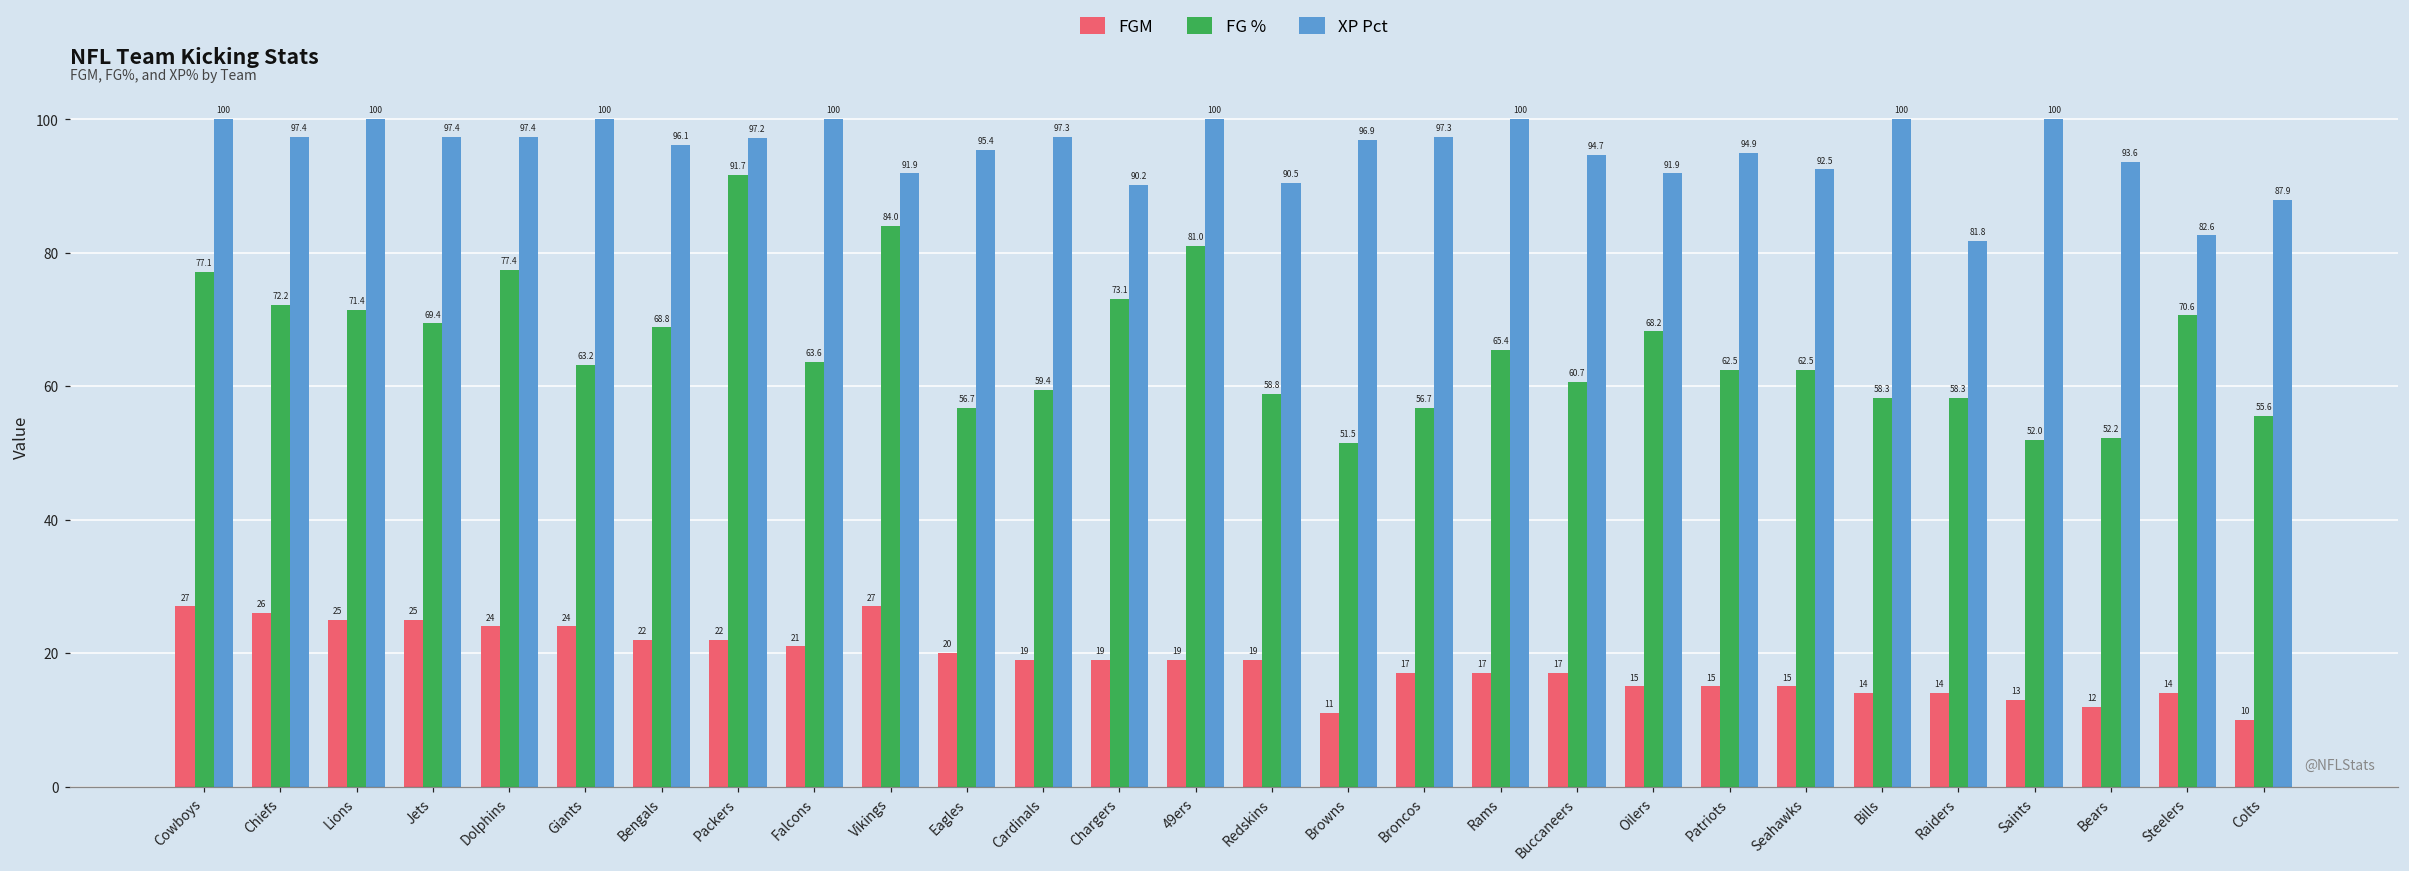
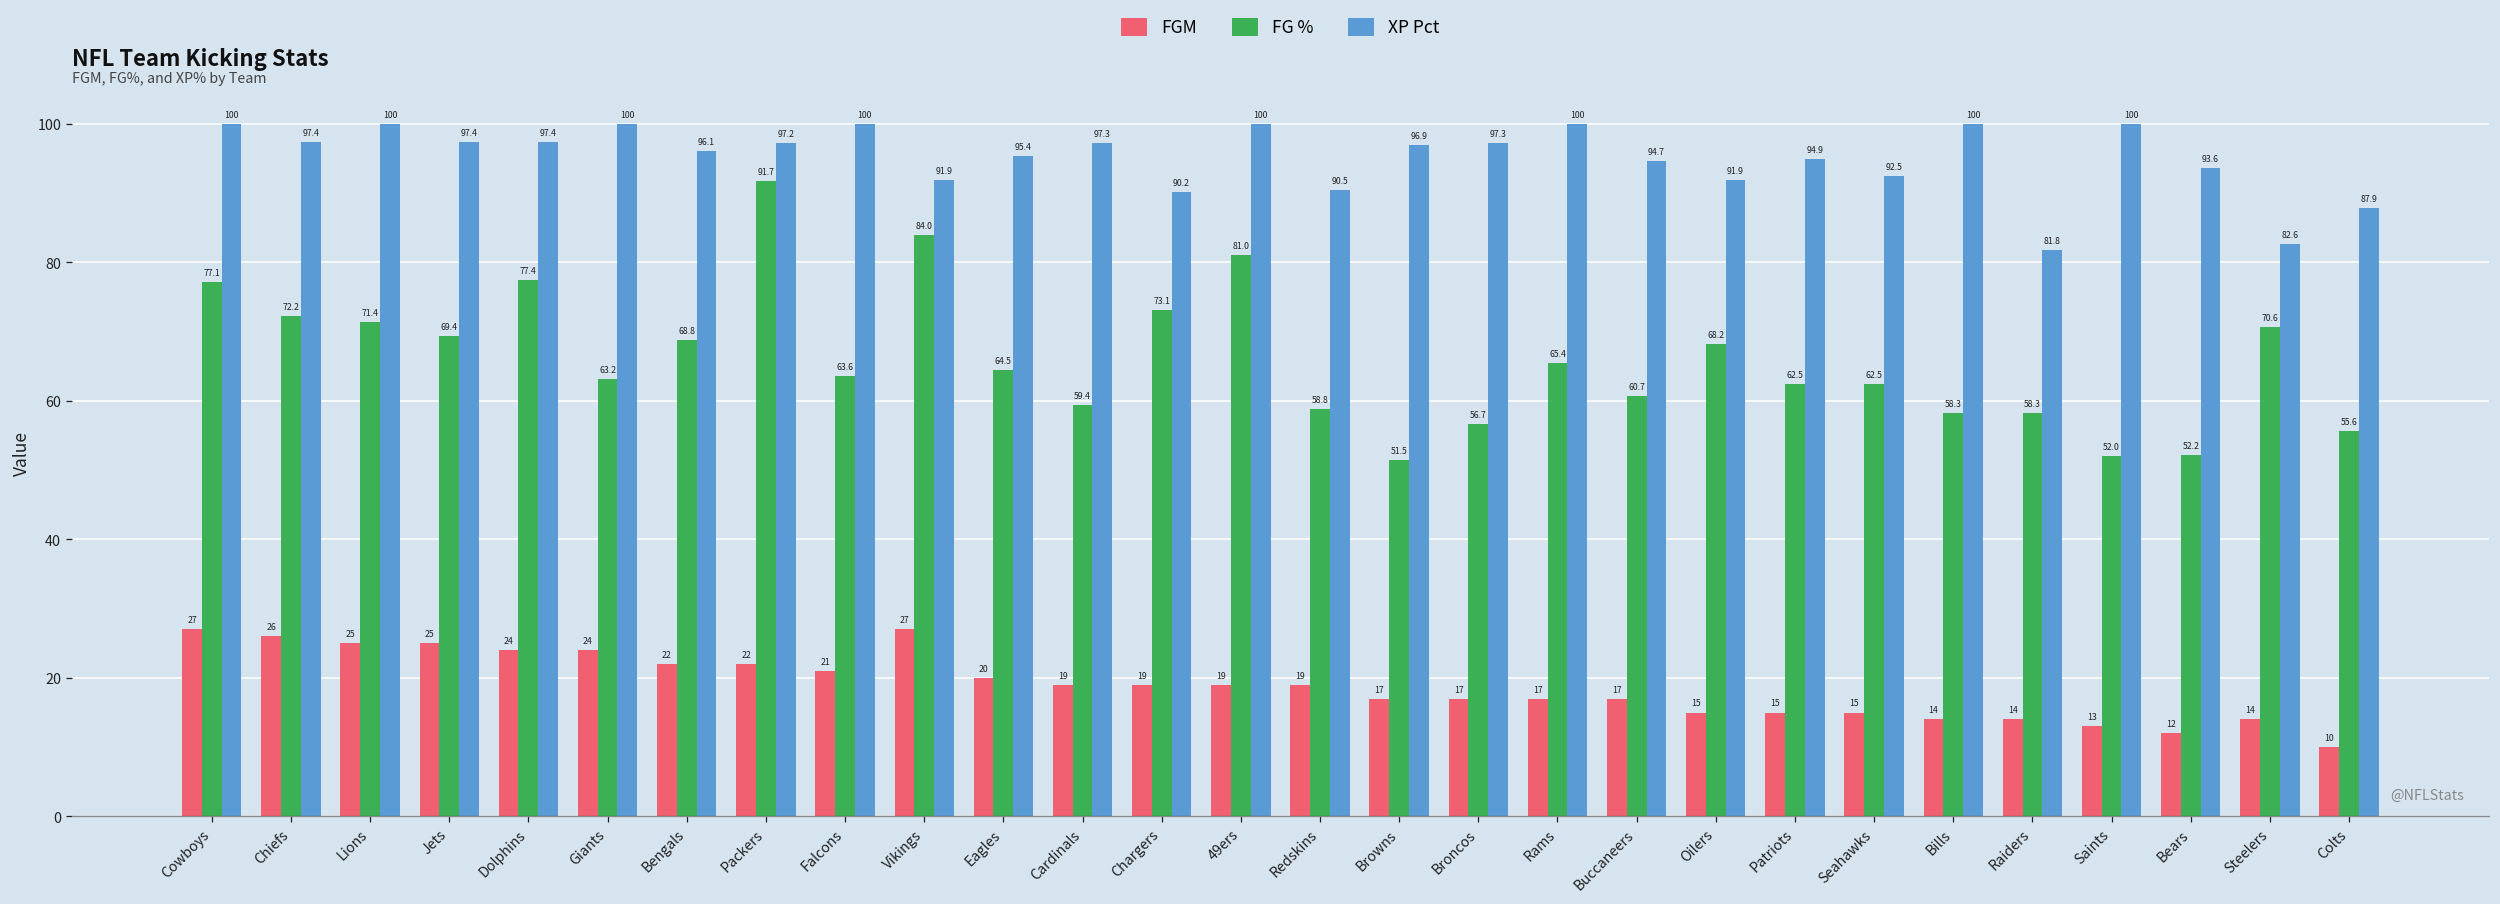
FG %, Eagles: 56.7 -> 64.5
FGM, Browns: 11 -> 17
